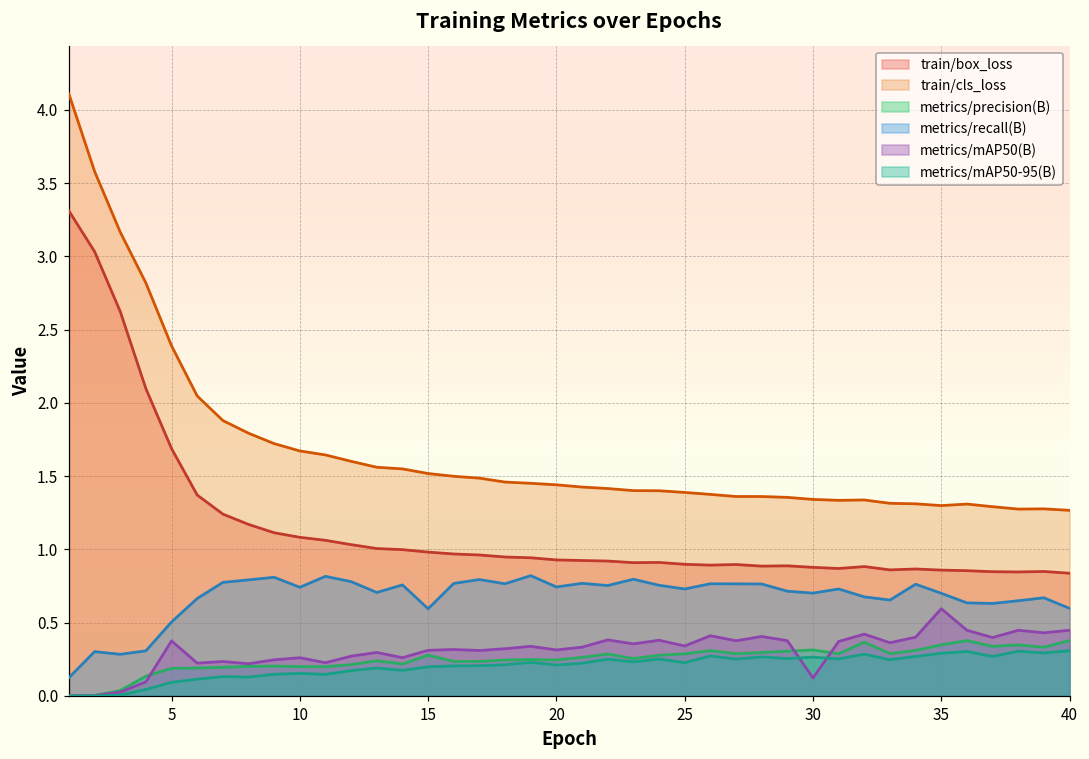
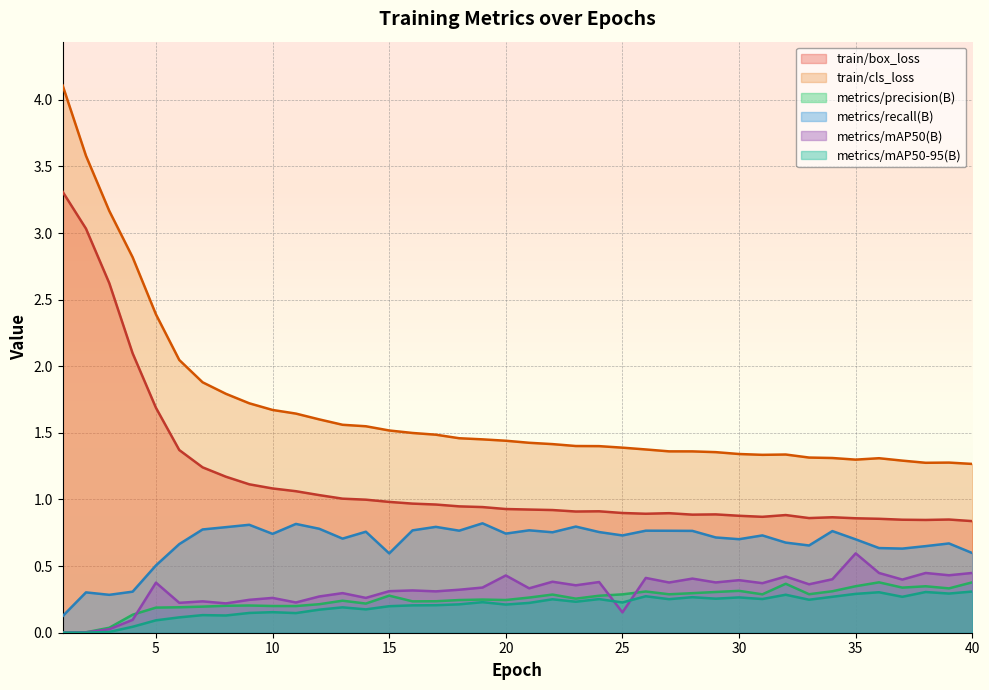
metrics/mAP50(B), 20: 0.31 -> 0.43
metrics/mAP50(B), 25: 0.34 -> 0.15
metrics/mAP50(B), 30: 0.12 -> 0.39
